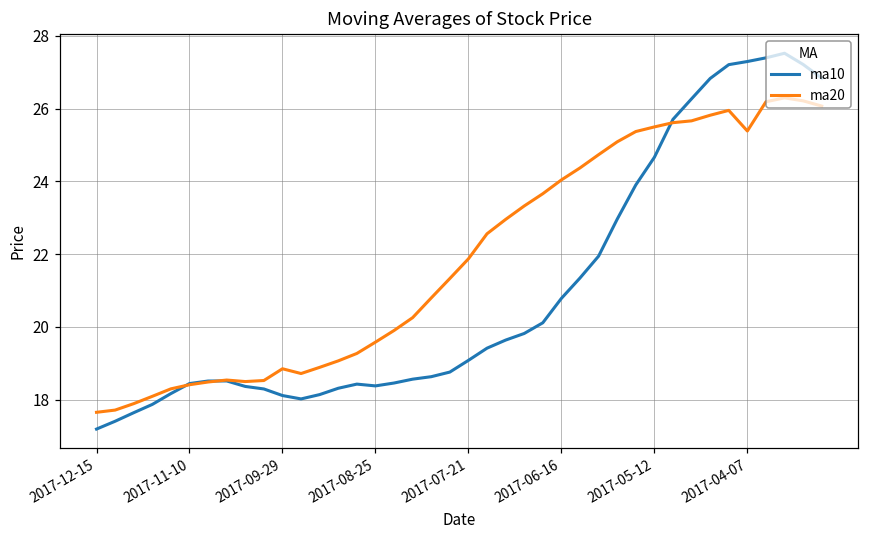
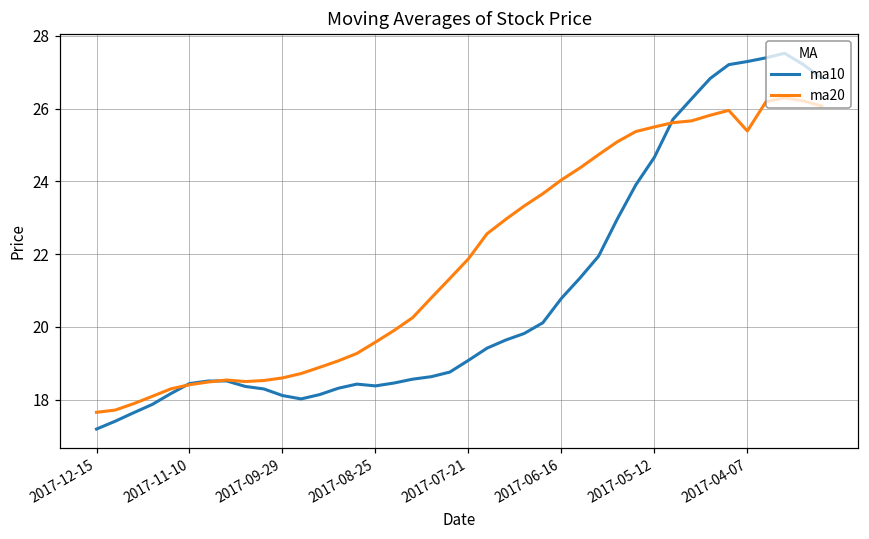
ma20, 2017-09-29: 18.9 -> 18.6
